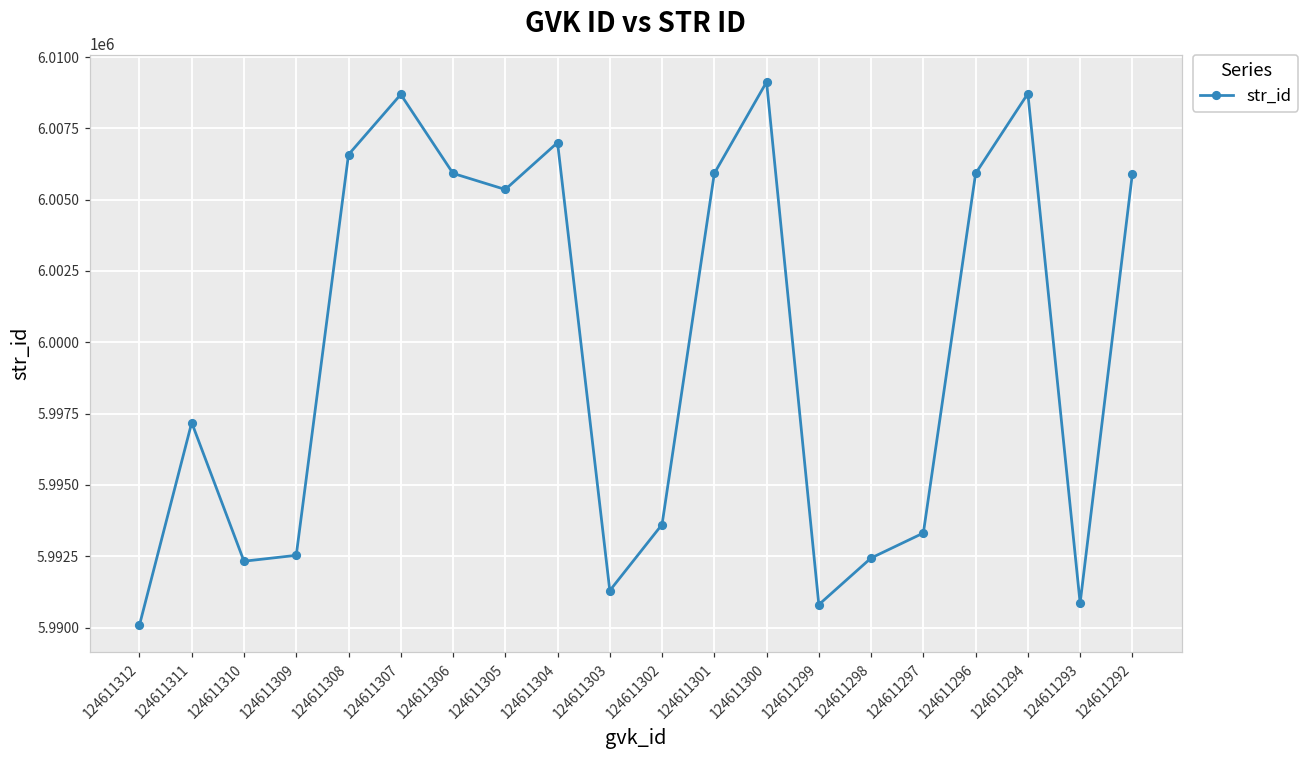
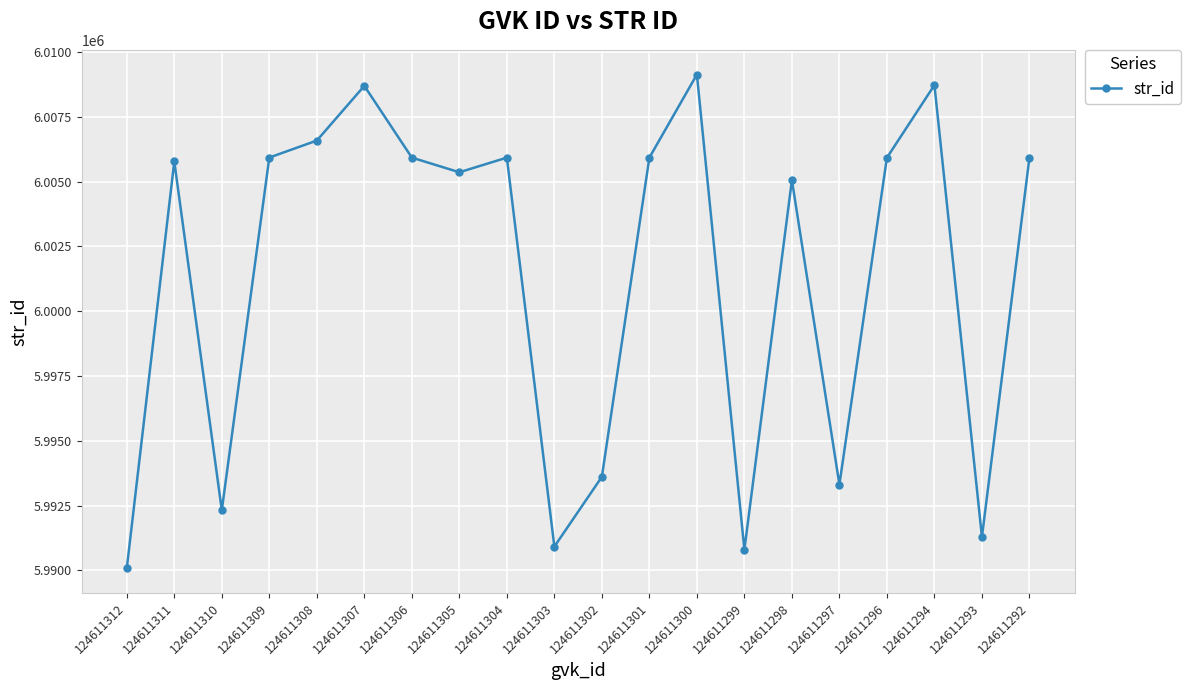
124611311: 5997200 -> 6005800
124611309: 5992500 -> 6005900
124611304: 6007000 -> 6005900
124611303: 5991300 -> 5990900
124611298: 5992400 -> 6005100
124611293: 5990900 -> 5991300
